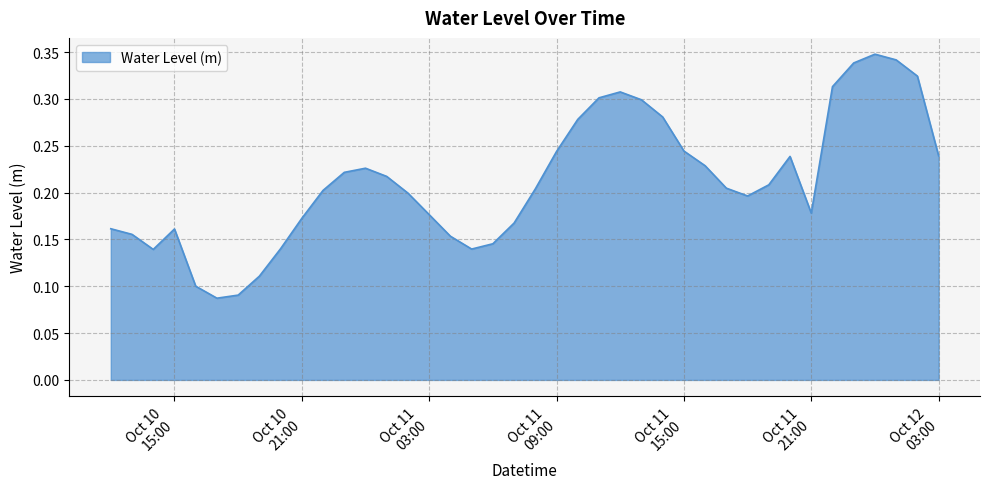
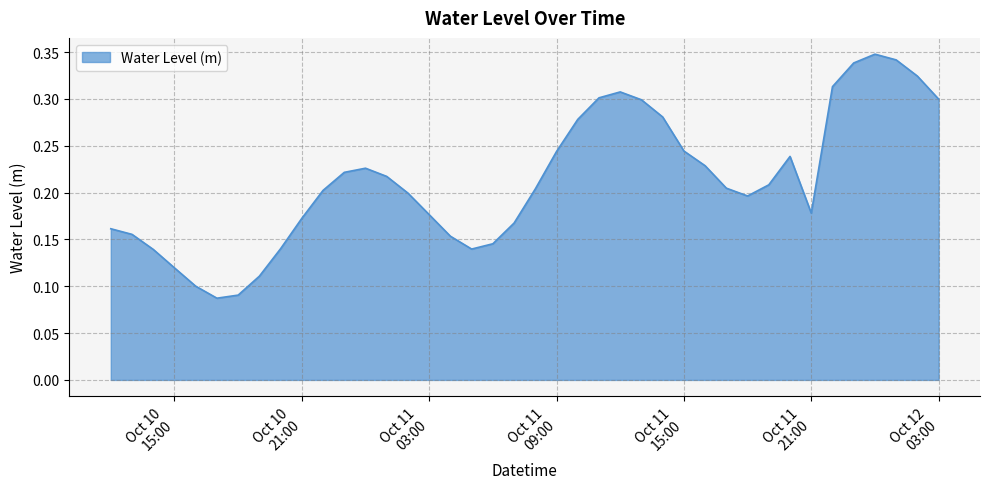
Oct 10 15:00: 0.16 -> 0.12
Oct 12 03:00: 0.24 -> 0.30
